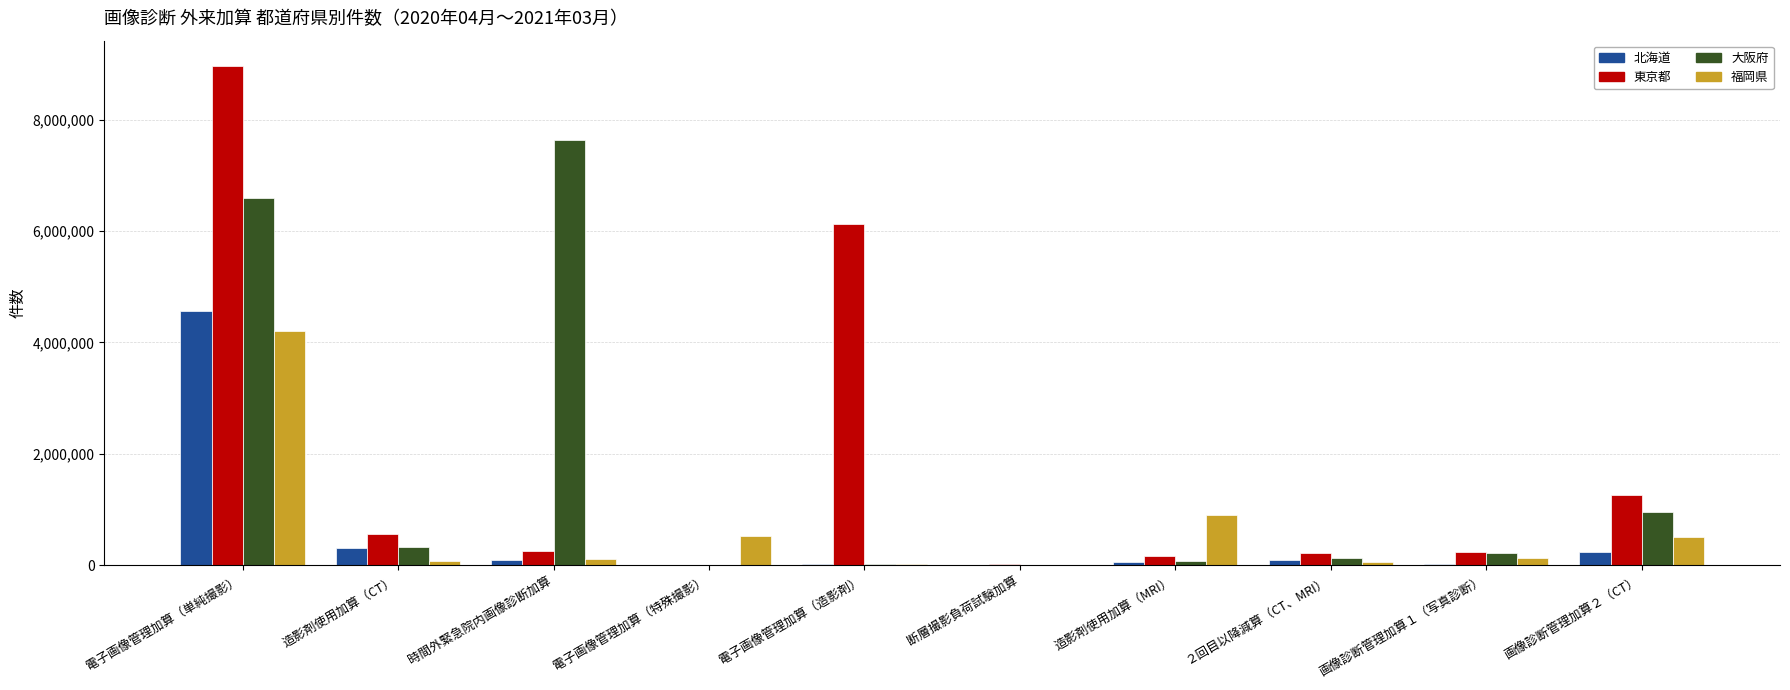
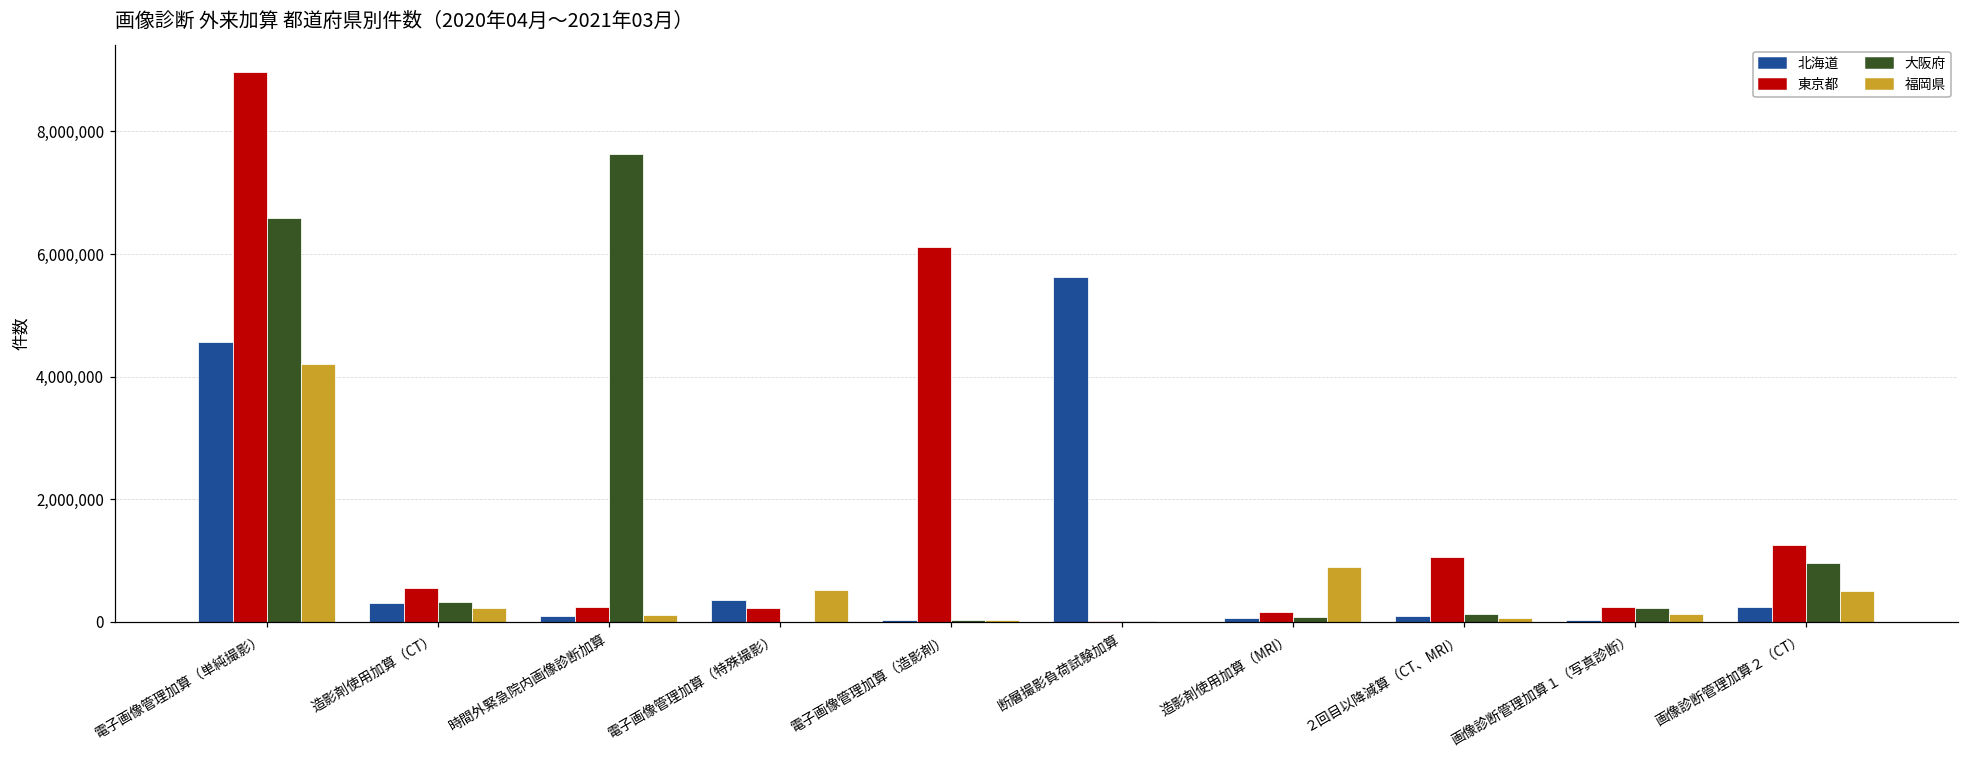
福岡県, 造影剤使用加算（CT）: 100,000 -> 200,000
北海道, 電子画像管理加算（特殊撮影）: 0 -> 400,000
東京都, 電子画像管理加算（特殊撮影）: 0 -> 200,000
北海道, 断層撮影負荷試験加算: 0 -> 5,600,000
東京都, ２回目以降減算（CT、MRI）: 200,000 -> 1,100,000
